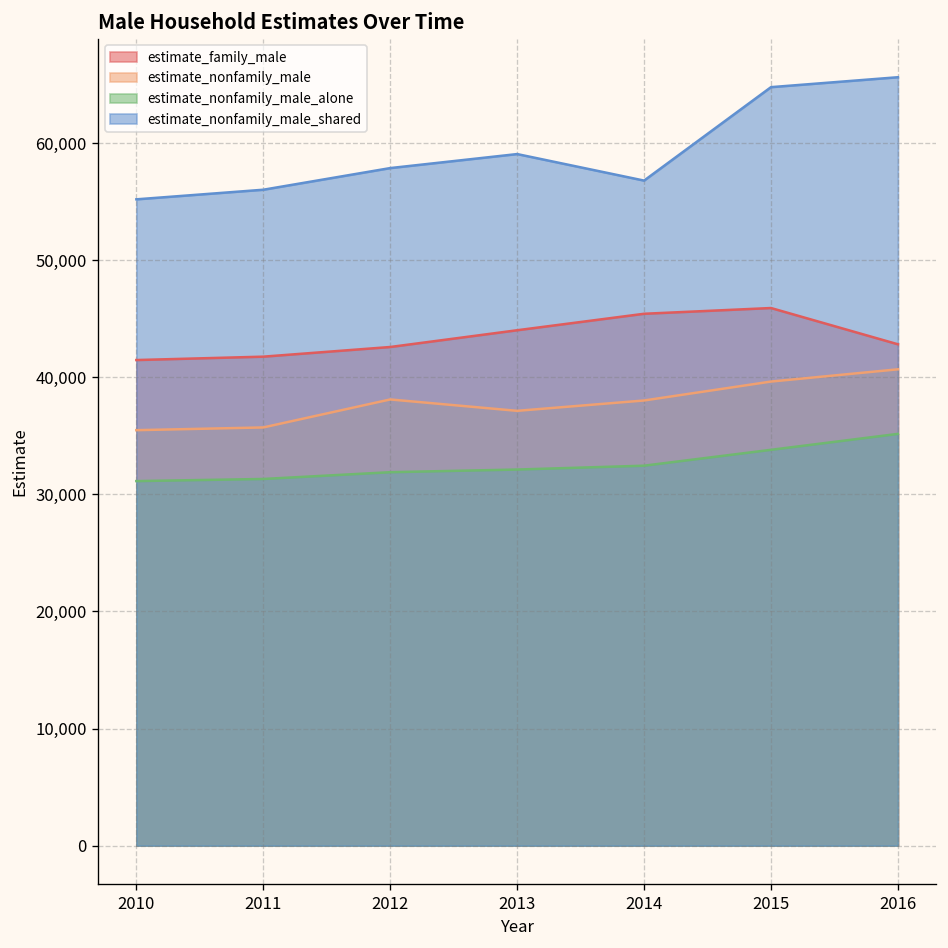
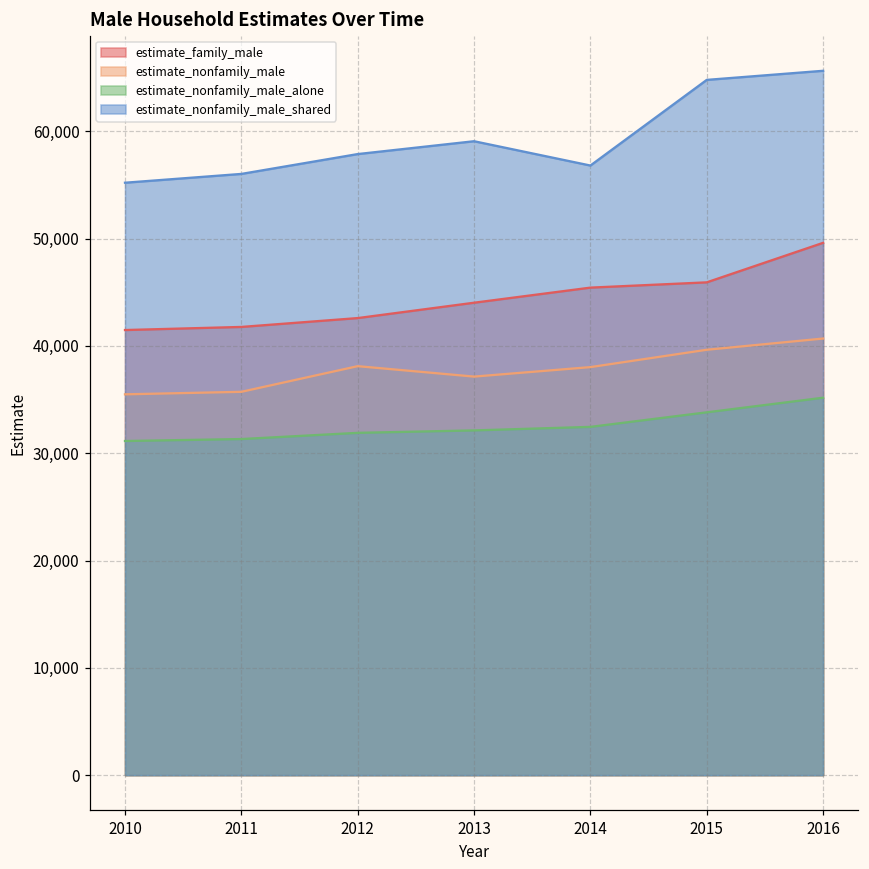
estimate_family_male, 2016: 43,000 -> 50,000
